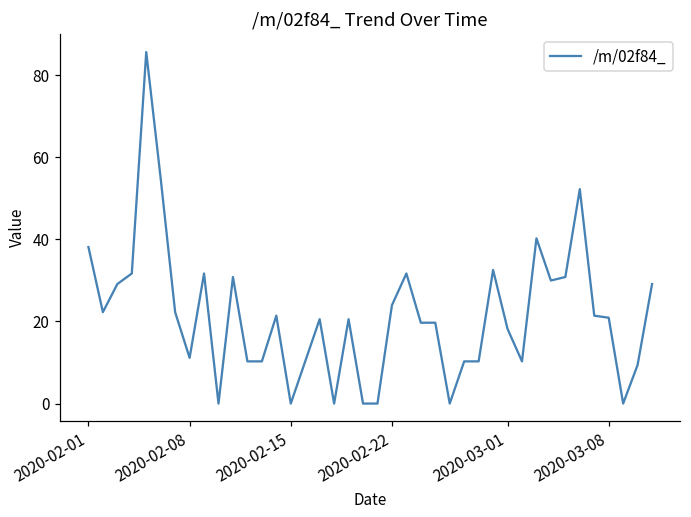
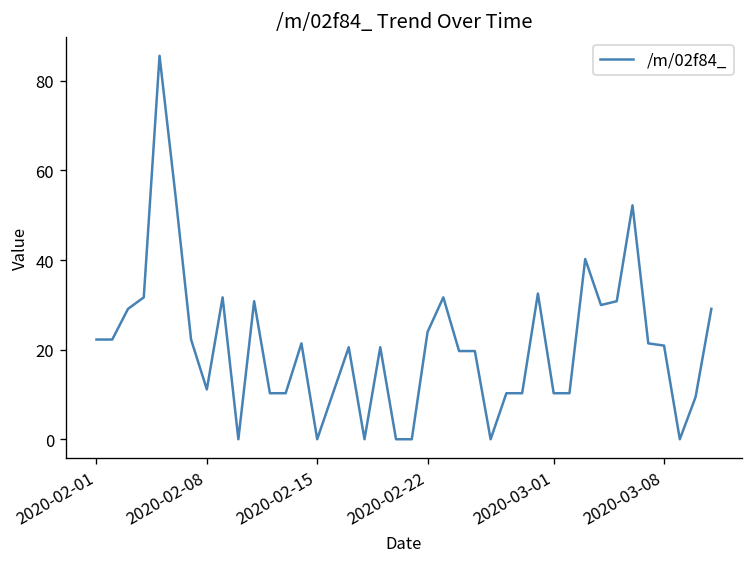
2020-02-01: 38 -> 22
2020-03-01: 18 -> 10
